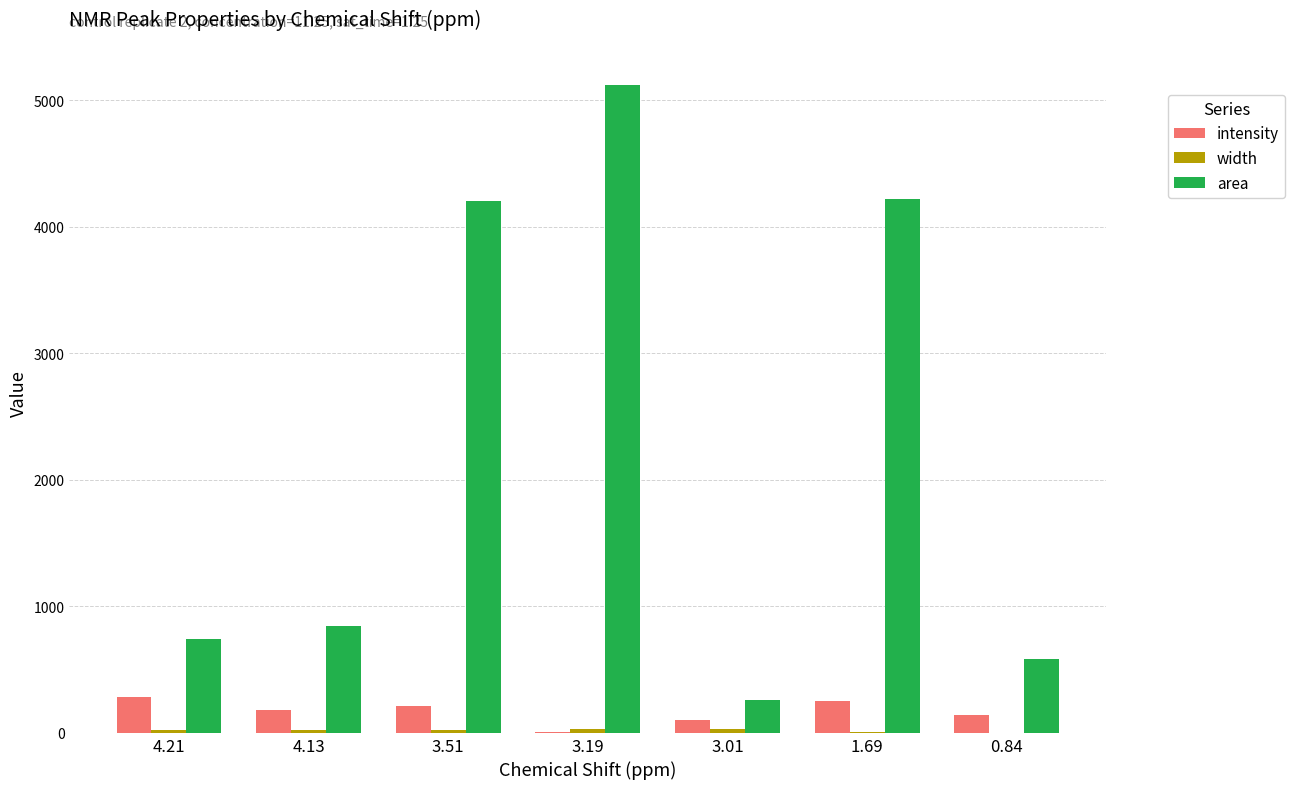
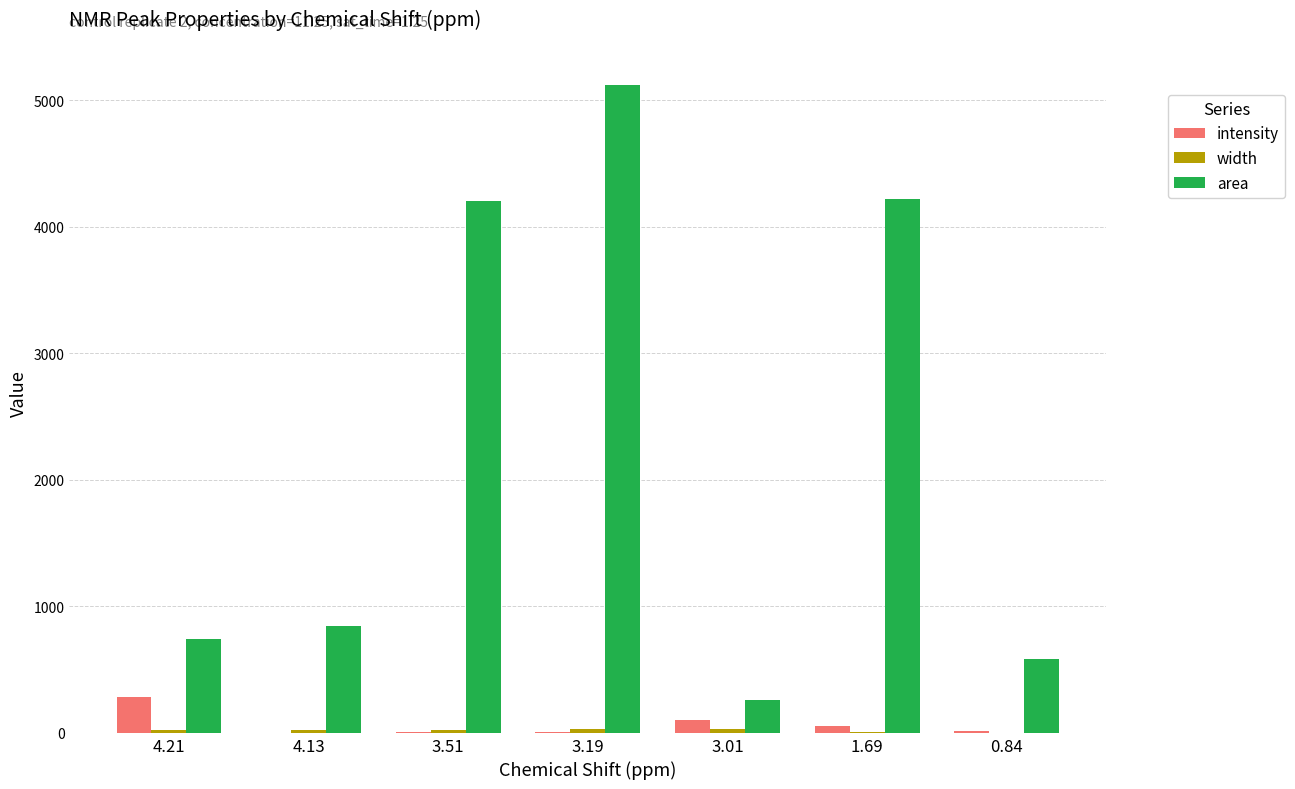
intensity, 4.13: 180 -> 0
intensity, 3.51: 210 -> 10
intensity, 1.69: 250 -> 60
intensity, 0.84: 140 -> 20
